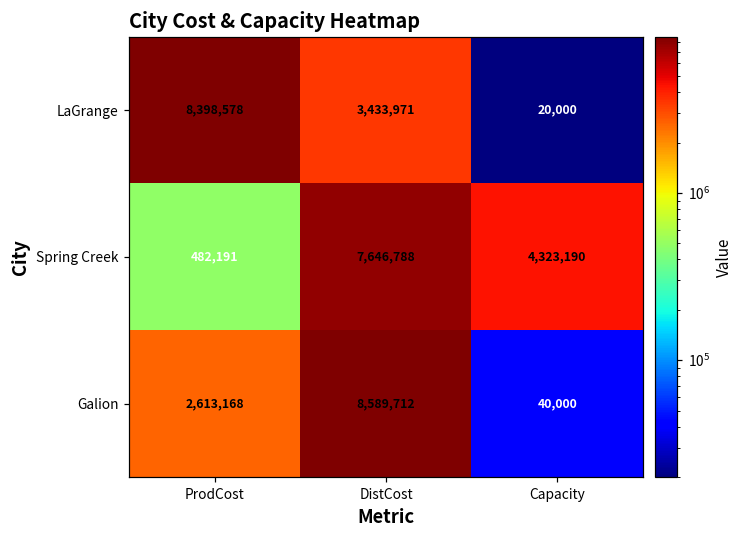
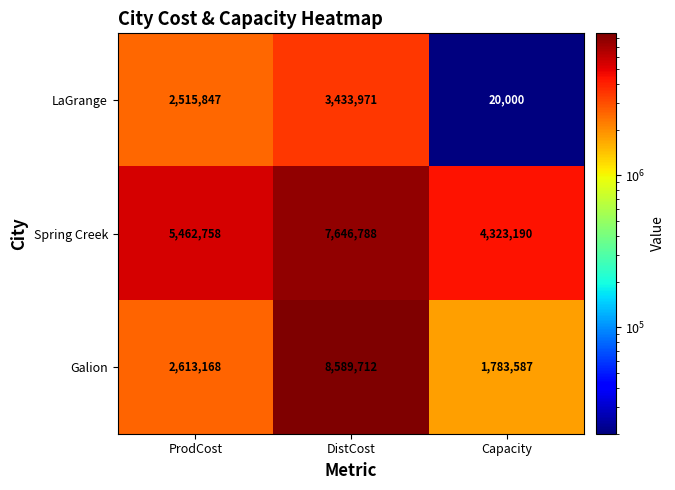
LaGrange, ProdCost: 8,398,578 -> 2,515,847
Spring Creek, ProdCost: 482,191 -> 5,462,758
Galion, Capacity: 40,000 -> 1,783,587
